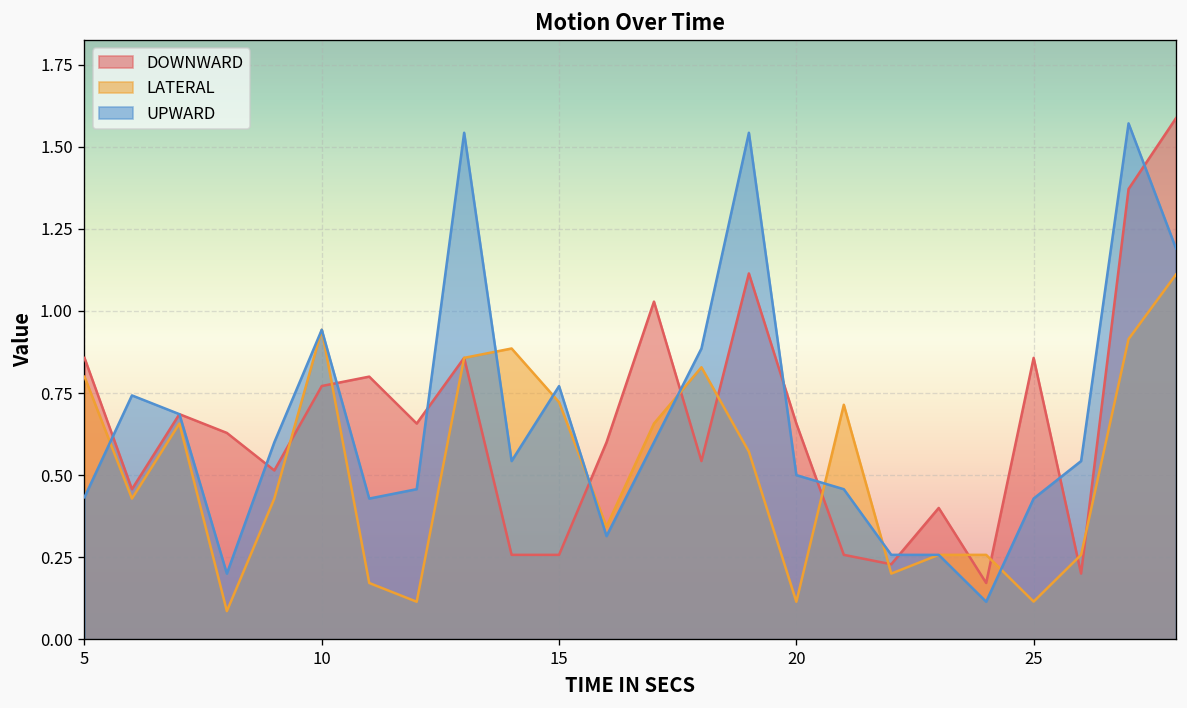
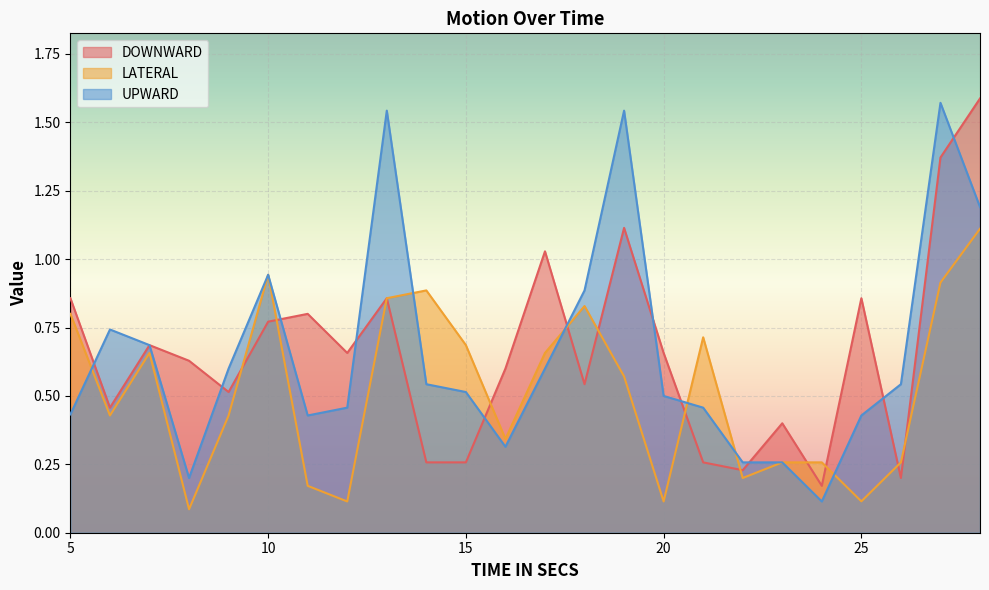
LATERAL, 15: 0.72 -> 0.69
UPWARD, 15: 0.77 -> 0.51
